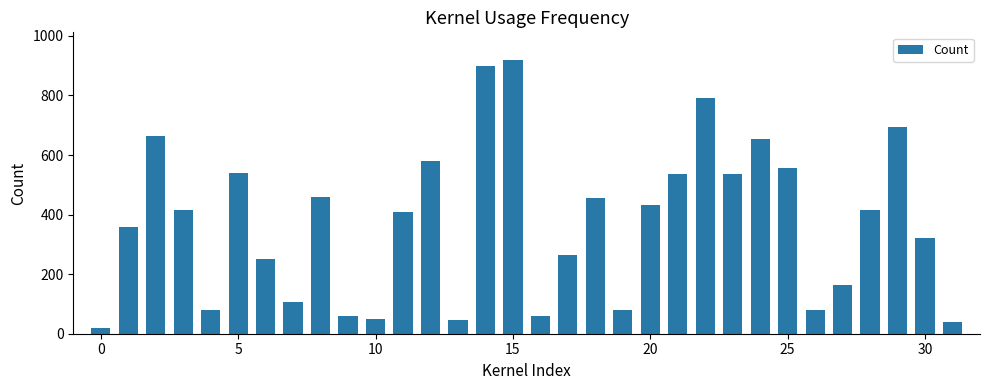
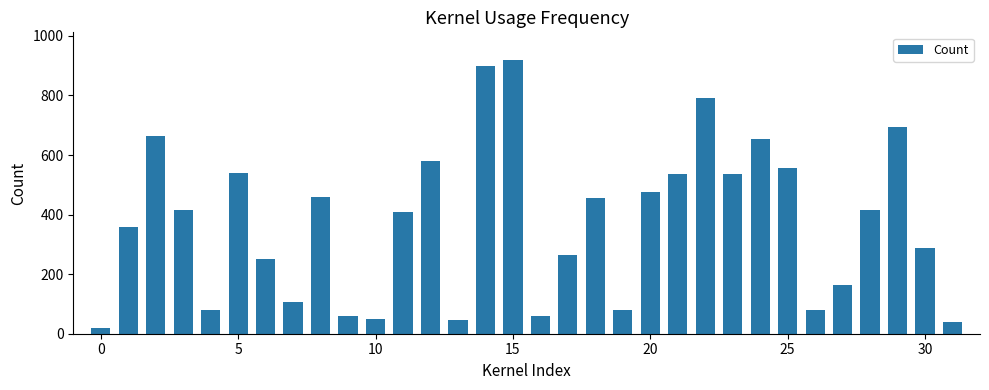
20: 430 -> 480
30: 320 -> 290
